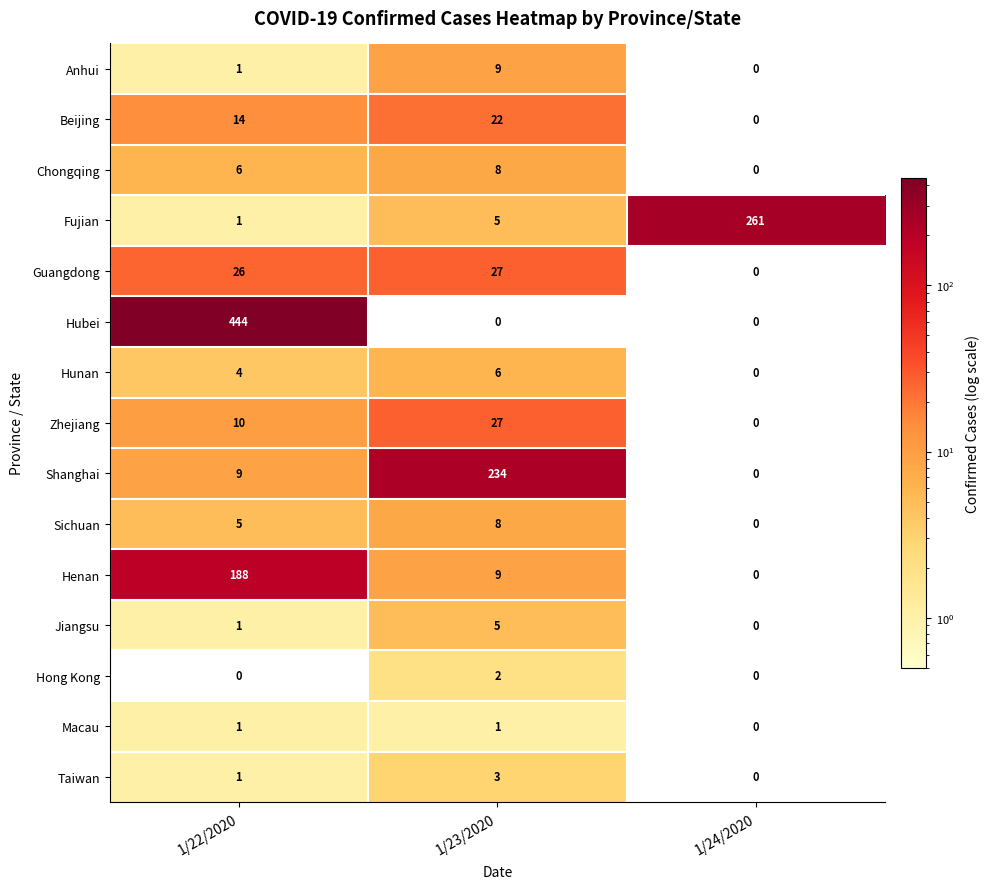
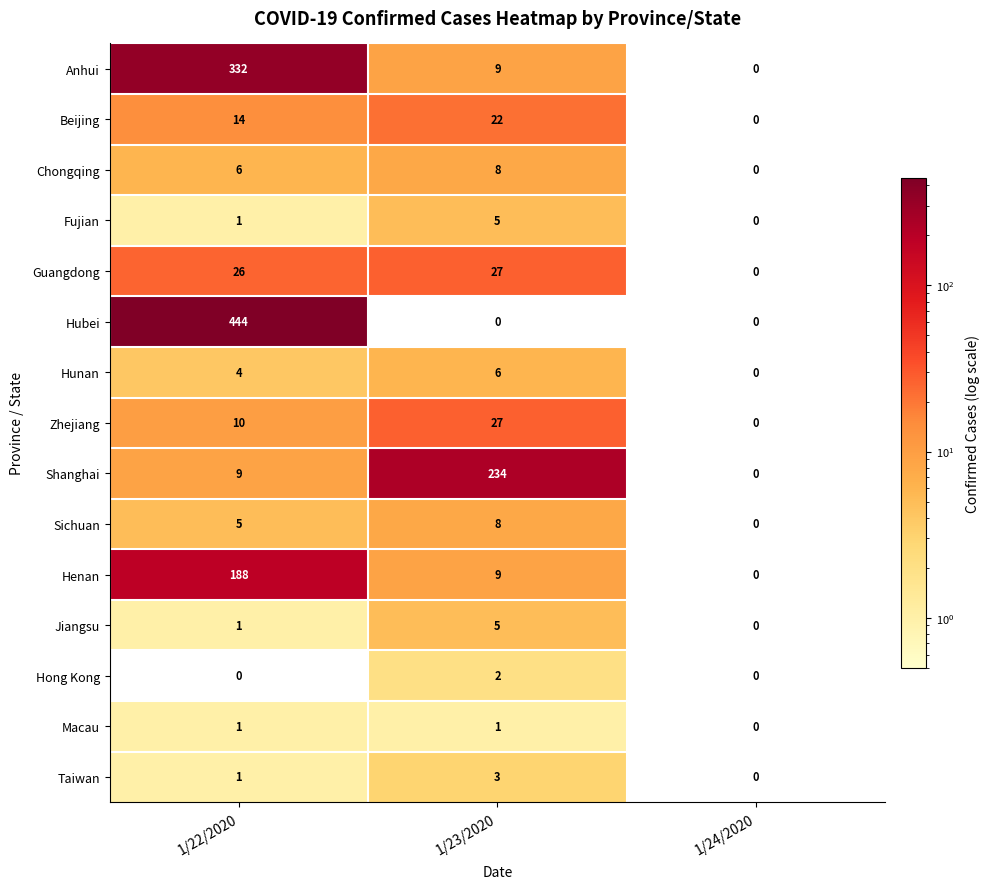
Anhui, 1/22/2020: 1 -> 332
Fujian, 1/24/2020: 261 -> 0
